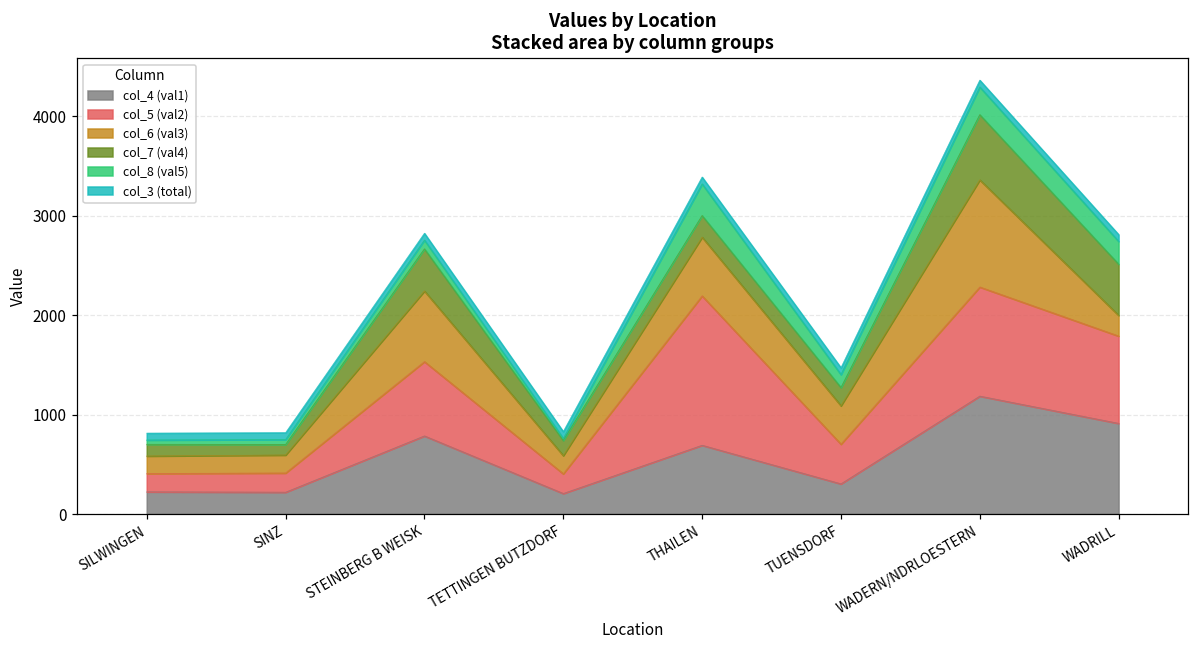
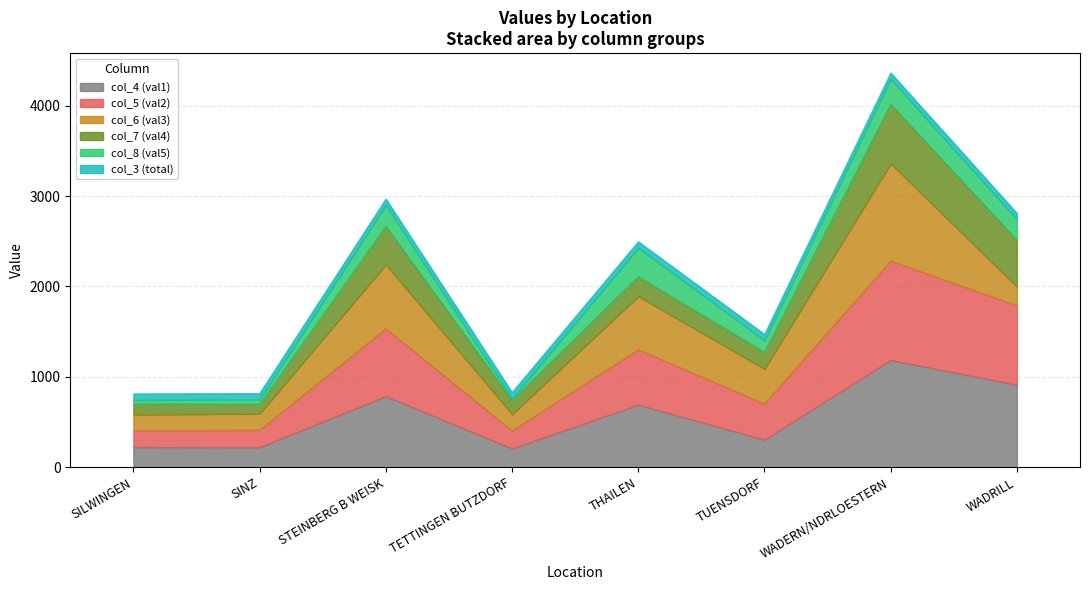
col_8 (val5), STEINBERG B WEISK: 100 -> 200
col_5 (val2), THAILEN: 1500 -> 600
